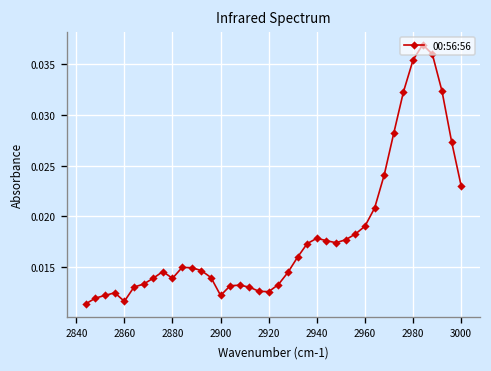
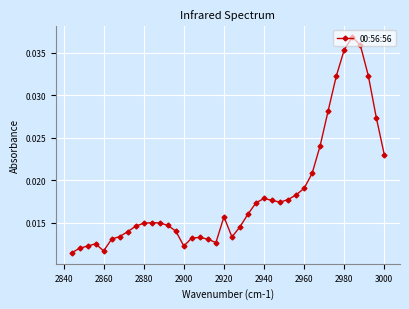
2880: 0.014 -> 0.015
2920: 0.013 -> 0.016
